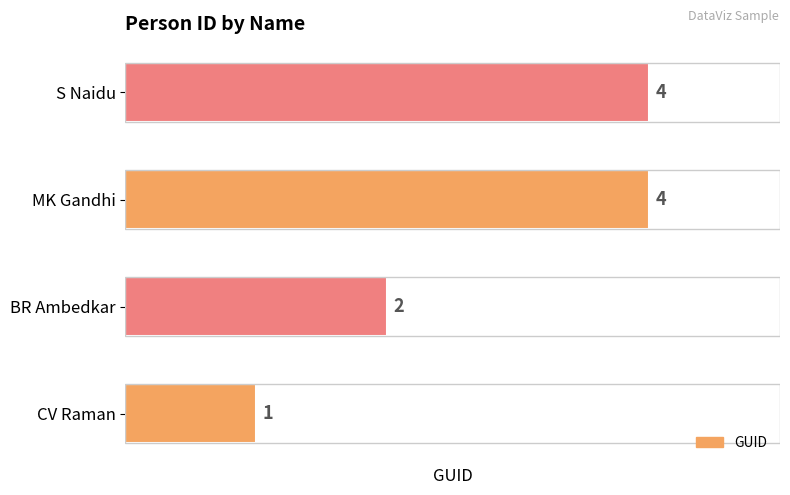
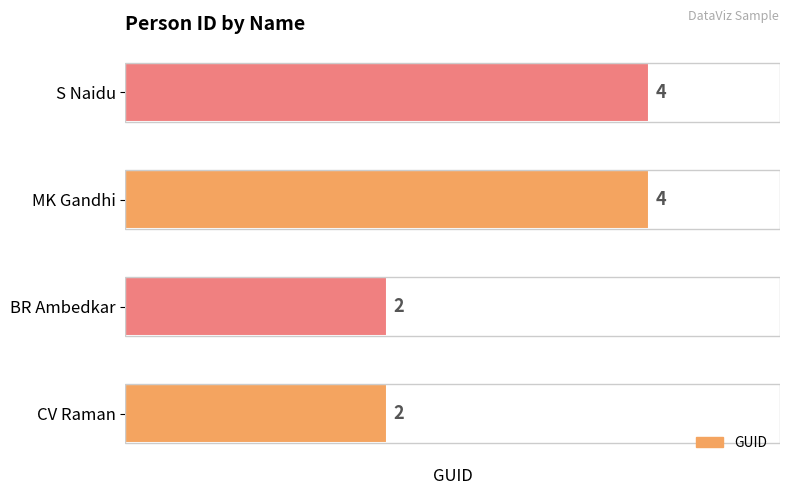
CV Raman: 1 -> 2
